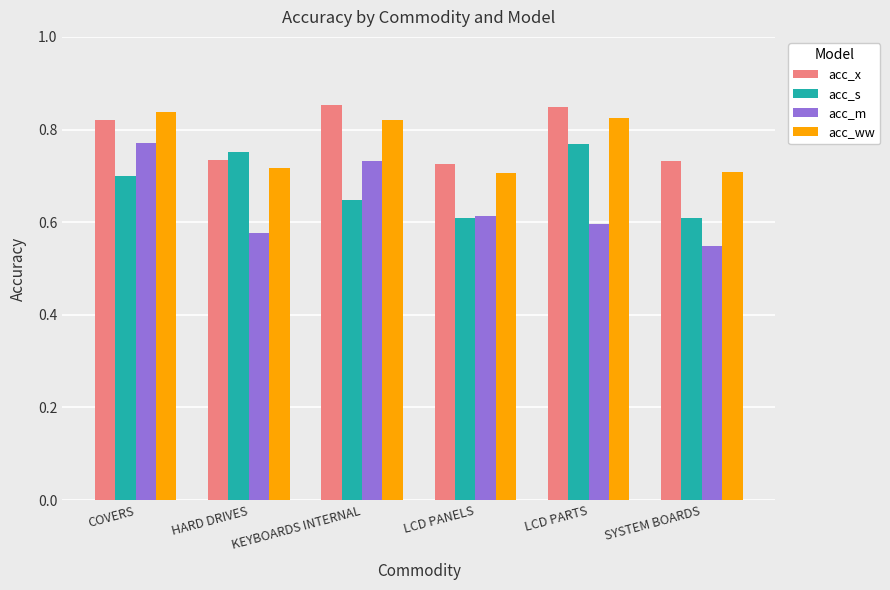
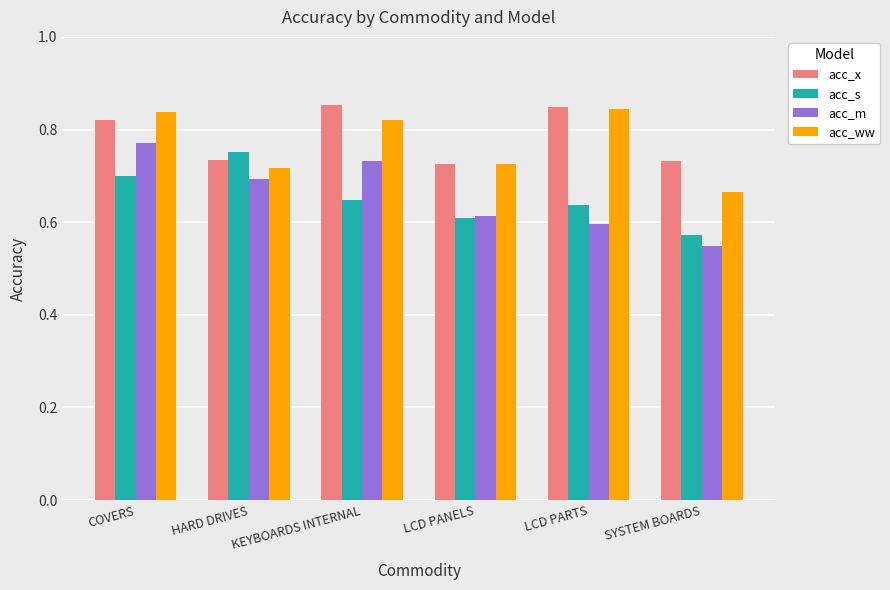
acc_m, HARD DRIVES: 0.58 -> 0.69
acc_ww, LCD PANELS: 0.71 -> 0.72
acc_s, LCD PARTS: 0.77 -> 0.64
acc_ww, LCD PARTS: 0.83 -> 0.85
acc_s, SYSTEM BOARDS: 0.61 -> 0.57
acc_ww, SYSTEM BOARDS: 0.71 -> 0.67
